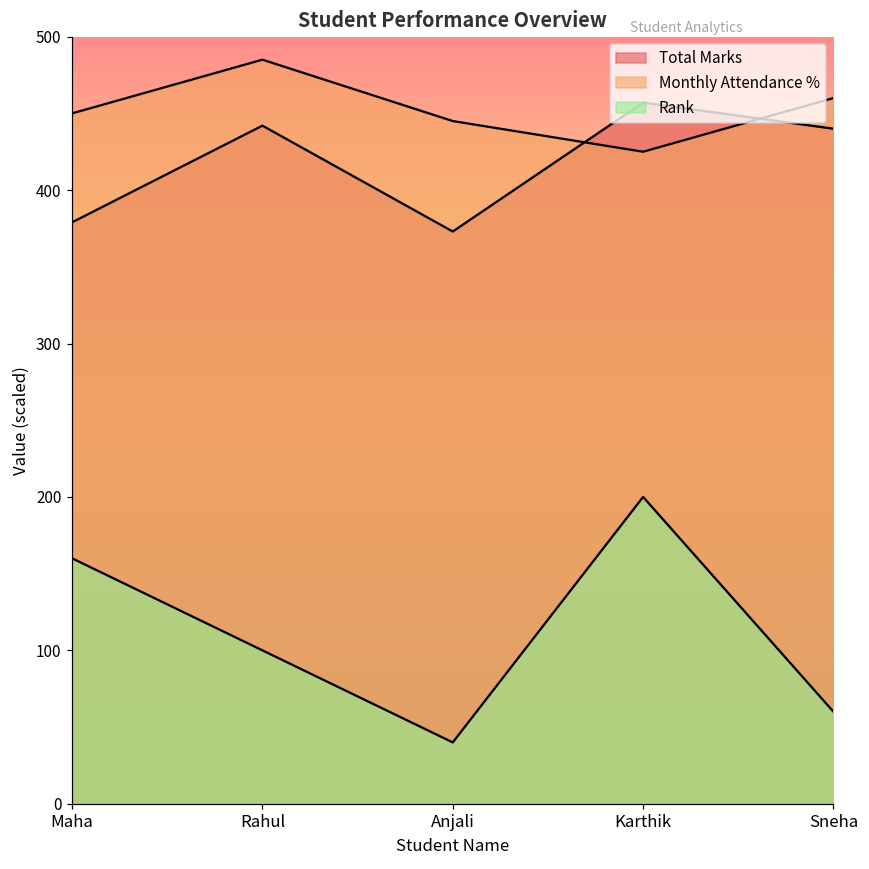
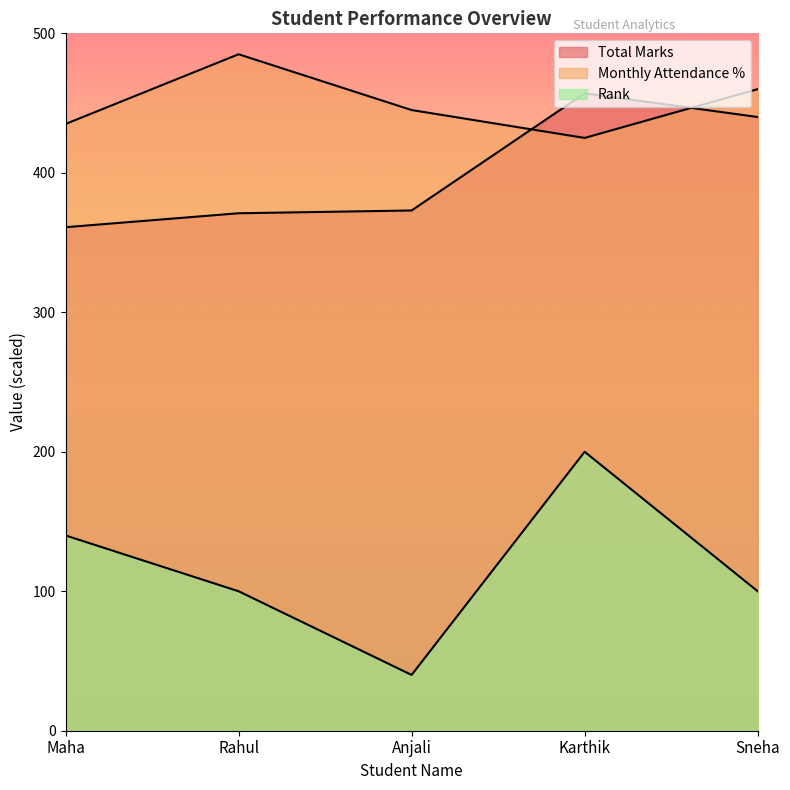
Total Marks, Maha: 379 -> 361
Monthly Attendance %, Maha: 450 -> 435
Rank, Maha: 160 -> 140
Total Marks, Rahul: 442 -> 371
Rank, Sneha: 60 -> 100
